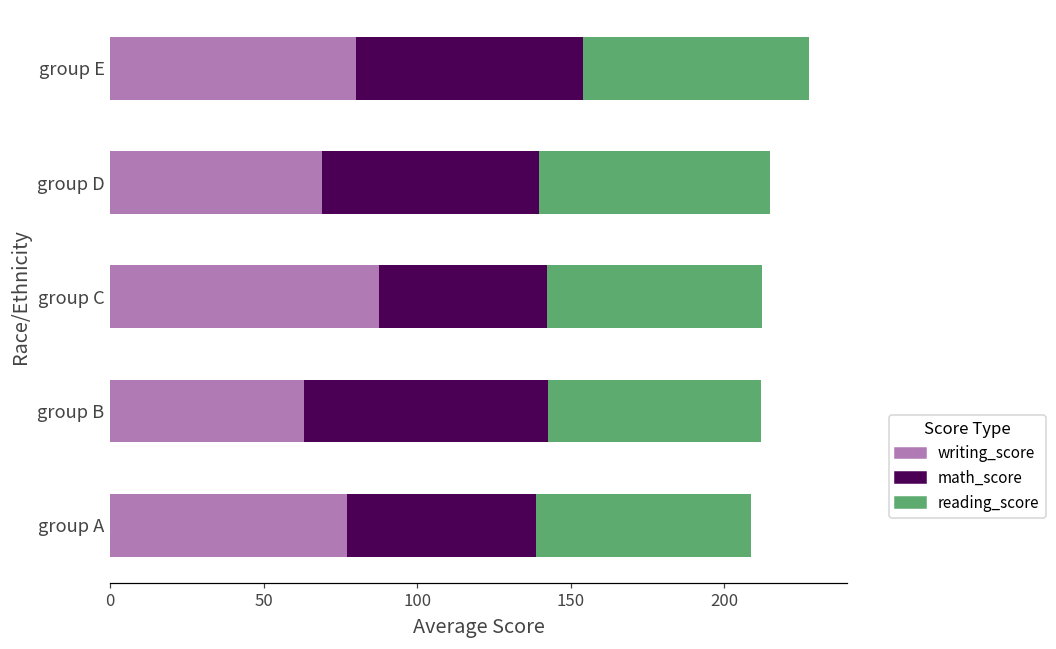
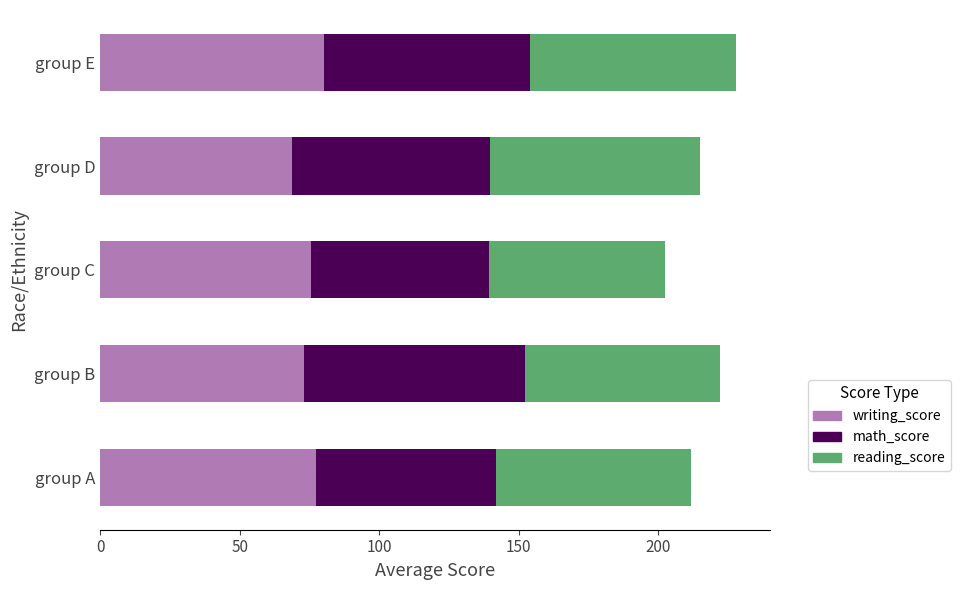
writing_score, group C: 88 -> 76
math_score, group C: 55 -> 64
reading_score, group C: 70 -> 63
writing_score, group B: 63 -> 73
math_score, group A: 62 -> 64
